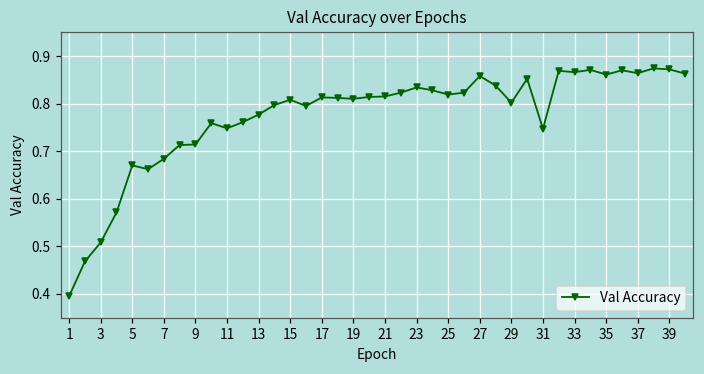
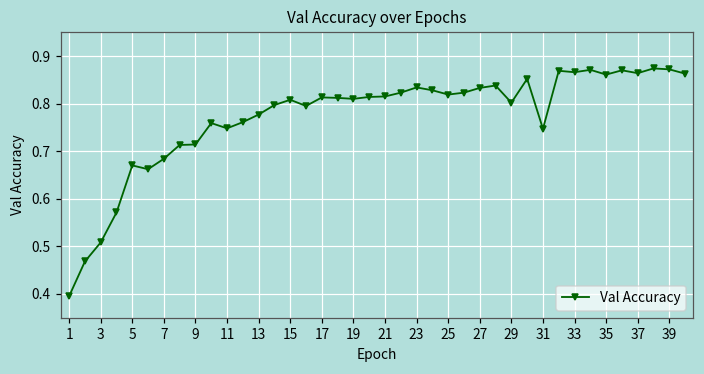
27: 0.86 -> 0.83
